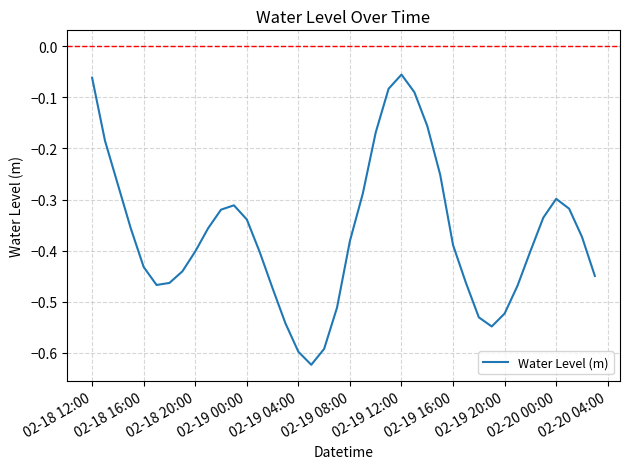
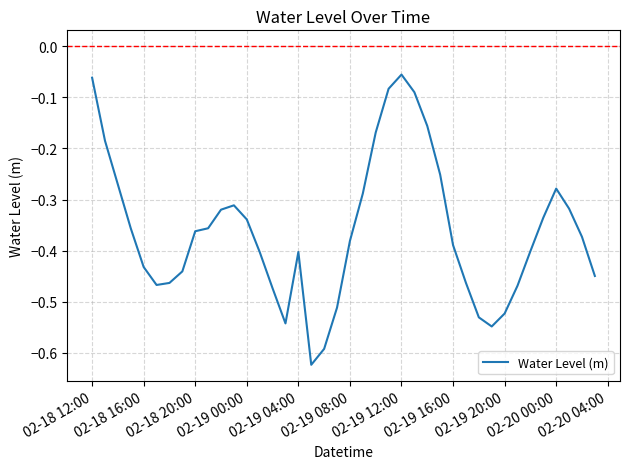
02-18 20:00: -0.40 -> -0.36
02-19 04:00: -0.60 -> -0.40
02-20 00:00: -0.30 -> -0.28
